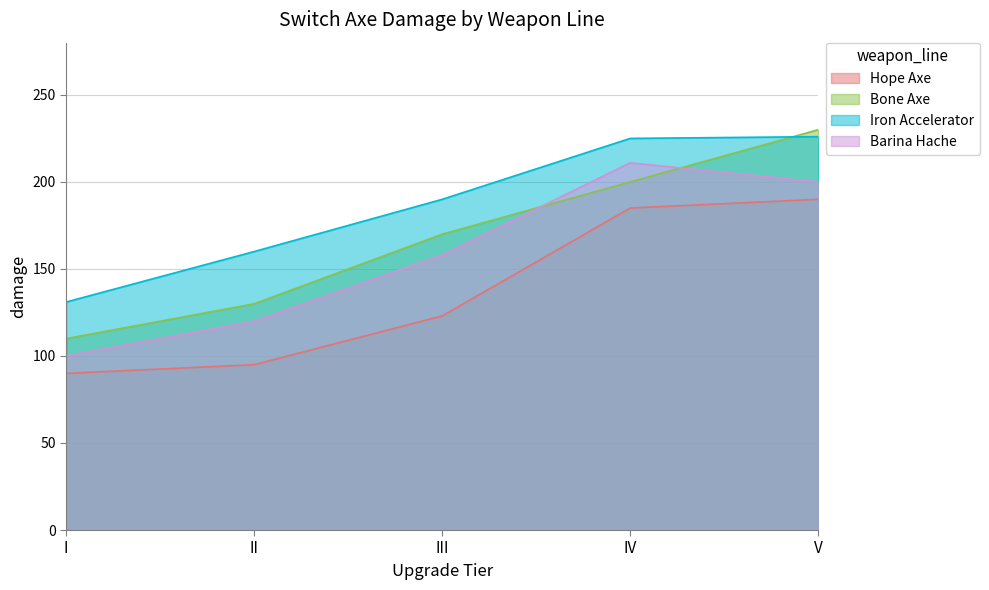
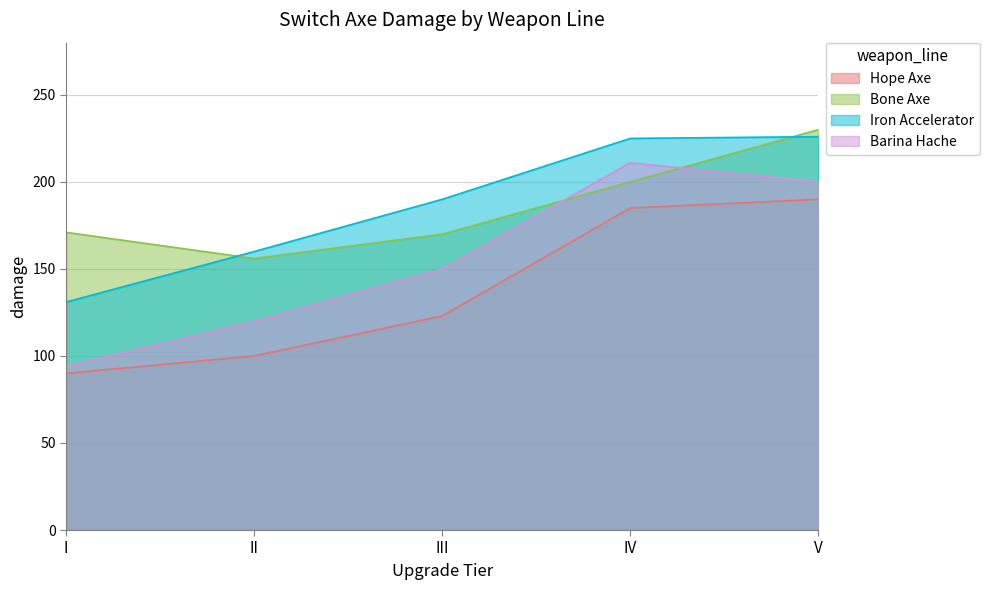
Bone Axe, I: 110 -> 171
Barina Hache, I: 100 -> 94
Hope Axe, II: 95 -> 100
Bone Axe, II: 130 -> 156
Barina Hache, III: 158 -> 150
